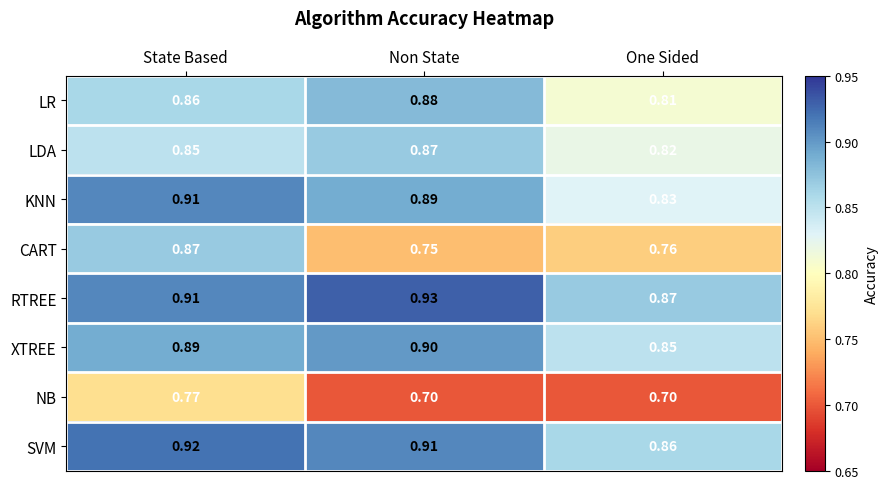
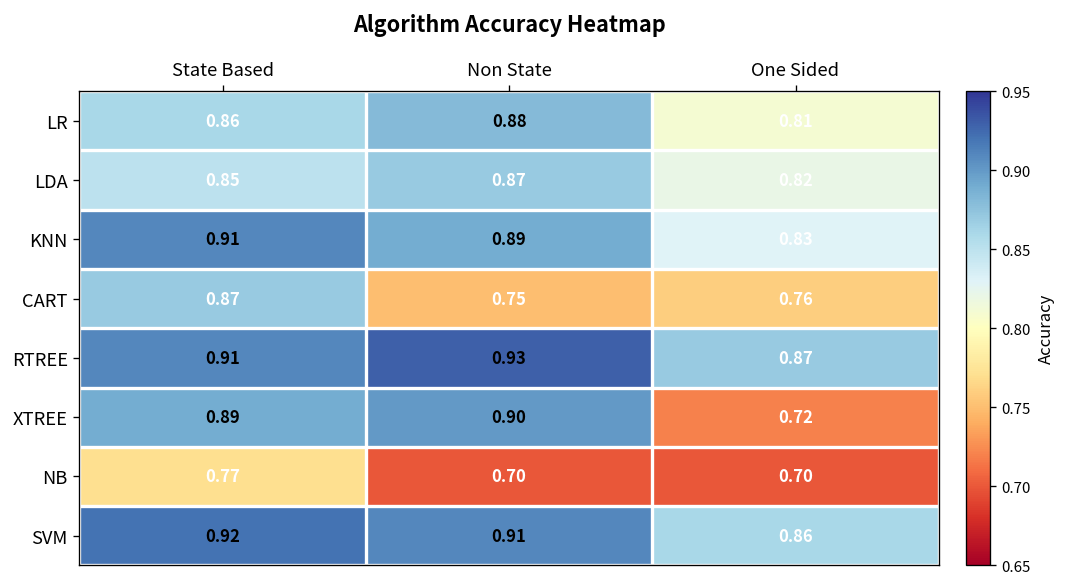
XTREE, One Sided: 0.85 -> 0.72
